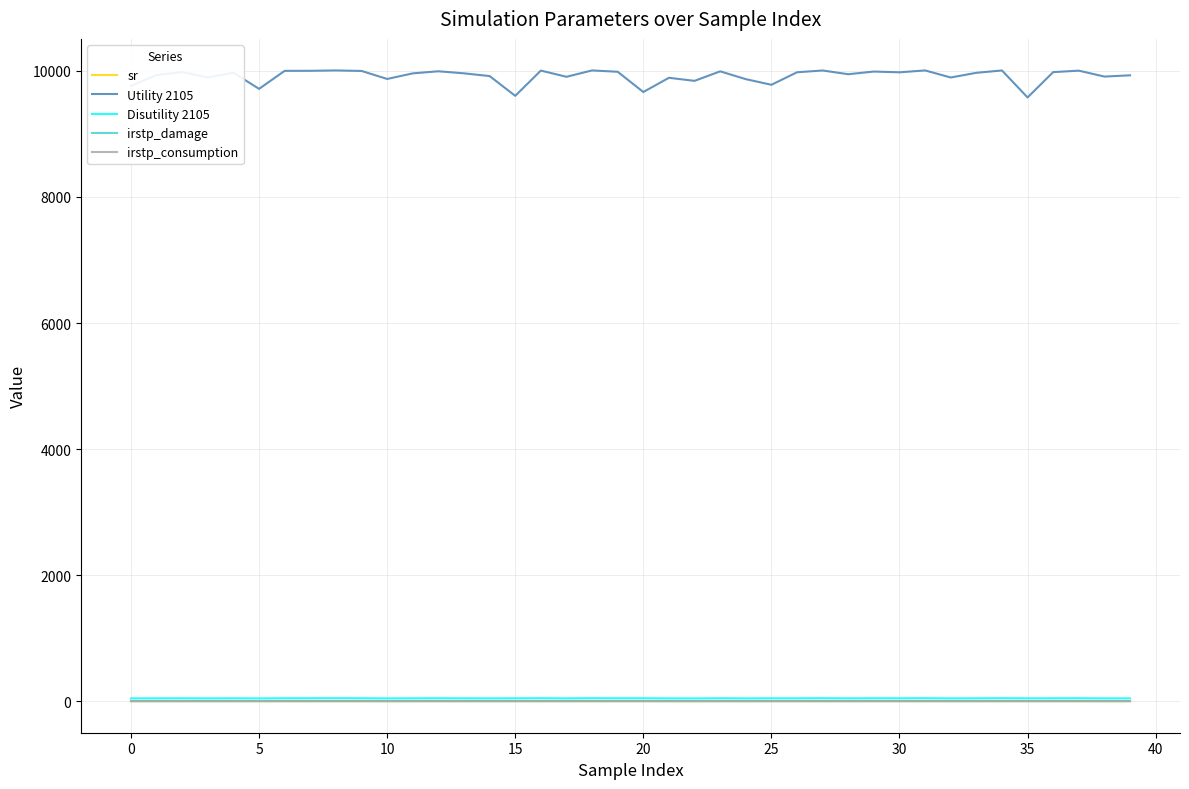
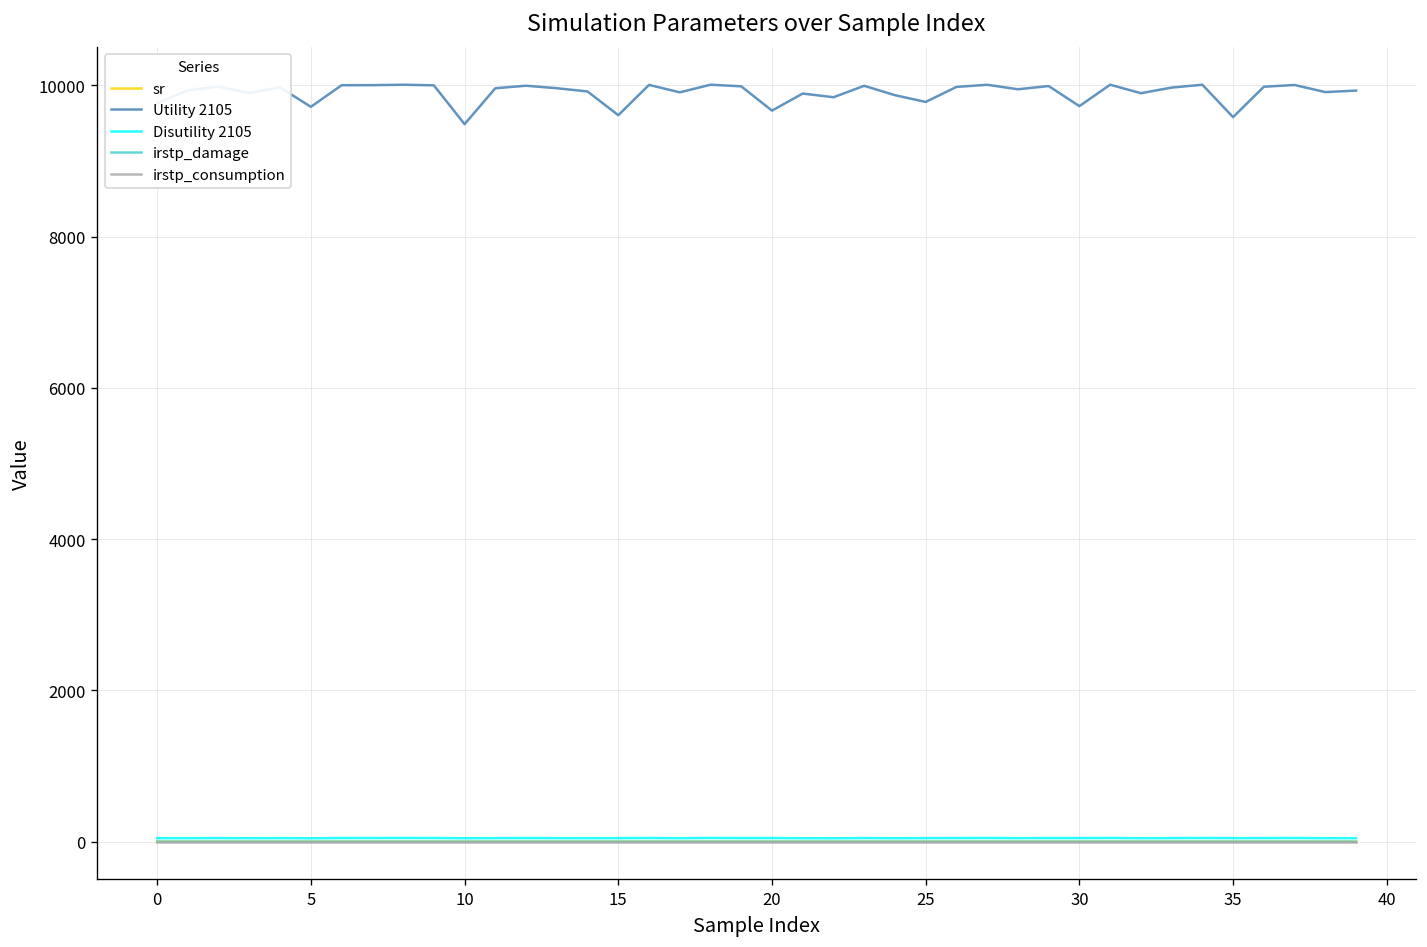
Utility 2105, 10: 9900 -> 9500
Utility 2105, 30: 10000 -> 9700
